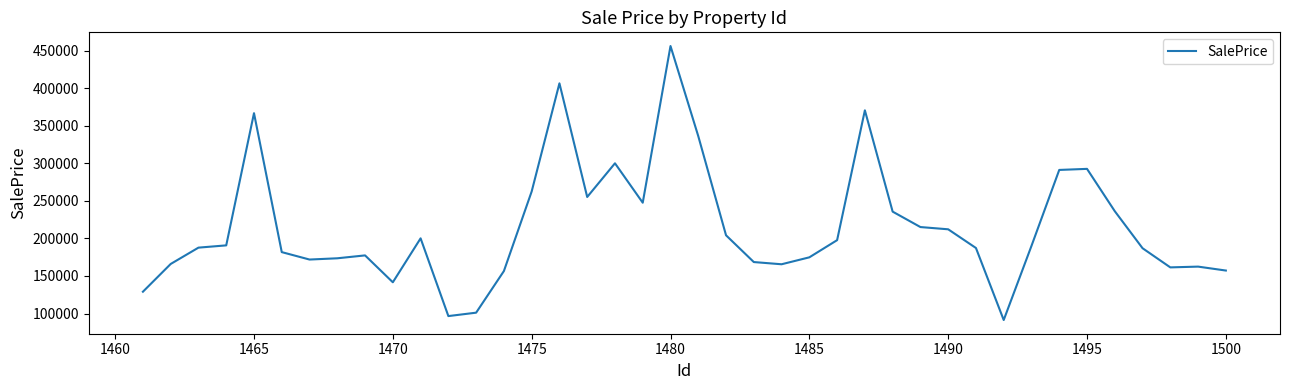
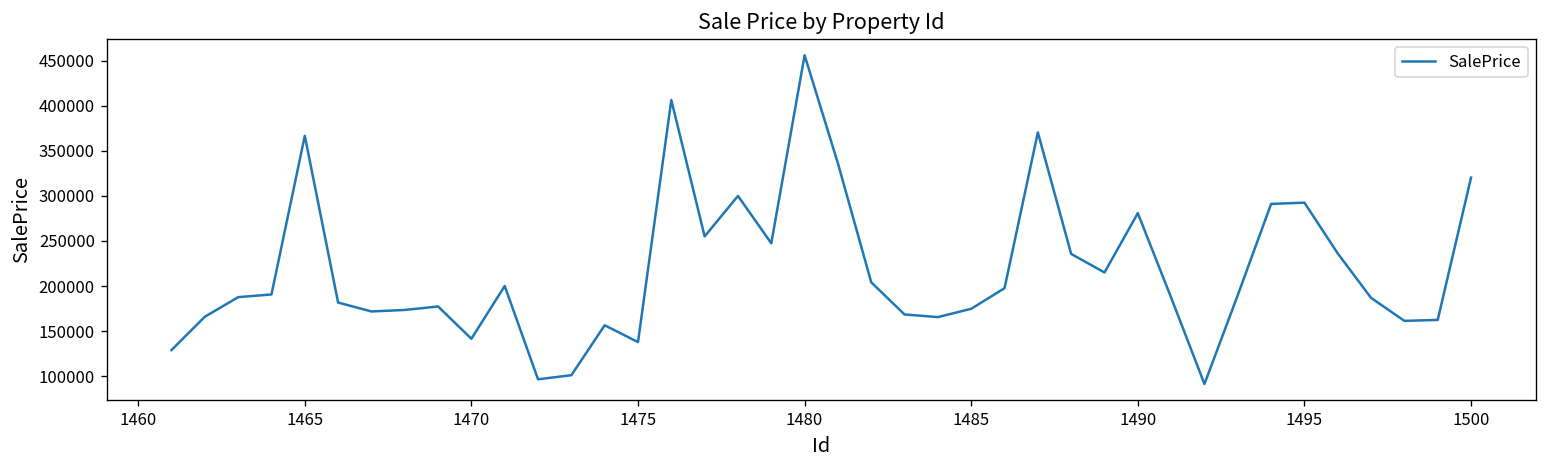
1475: 260000 -> 140000
1490: 210000 -> 280000
1500: 160000 -> 320000
